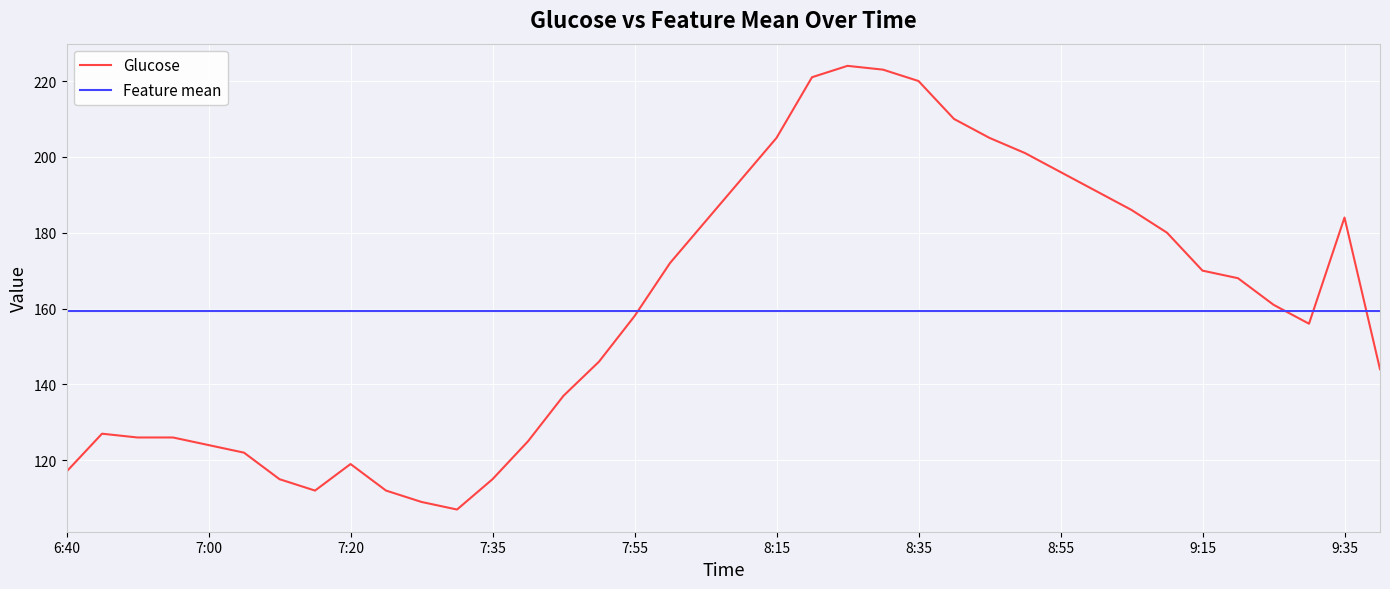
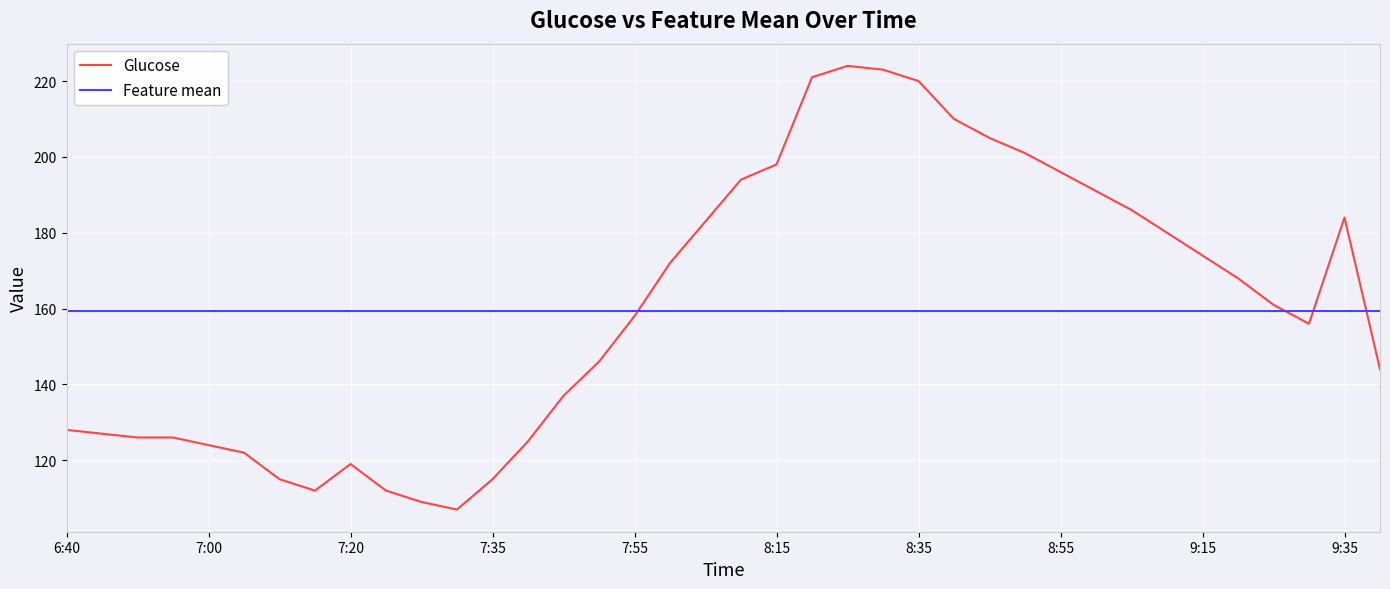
Glucose, 6:40: 117 -> 128
Glucose, 8:15: 205 -> 198
Glucose, 9:15: 170 -> 174
